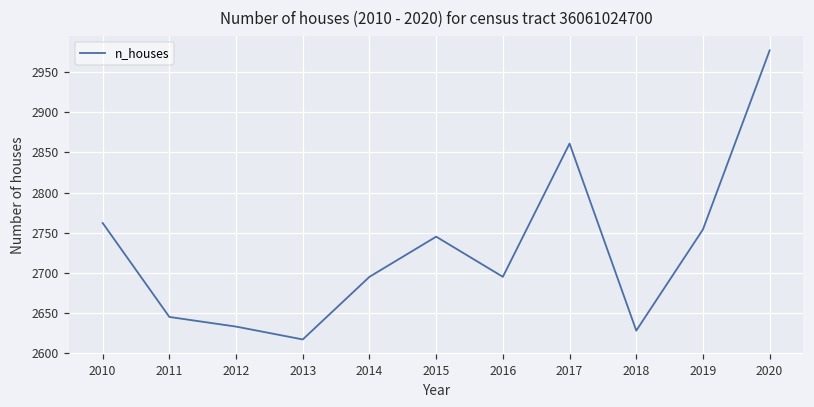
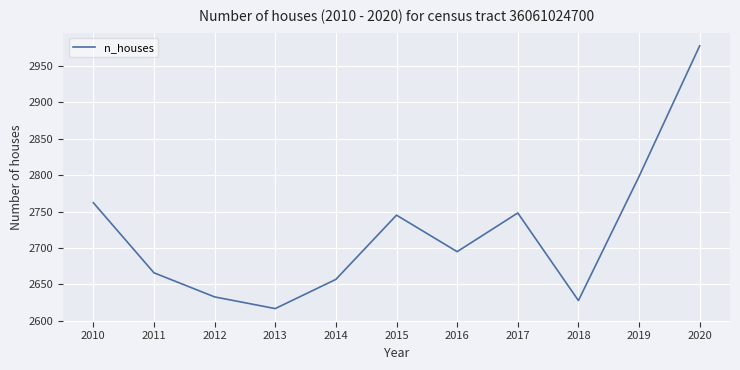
2011: 2650 -> 2670
2014: 2700 -> 2660
2017: 2860 -> 2750
2019: 2750 -> 2800
